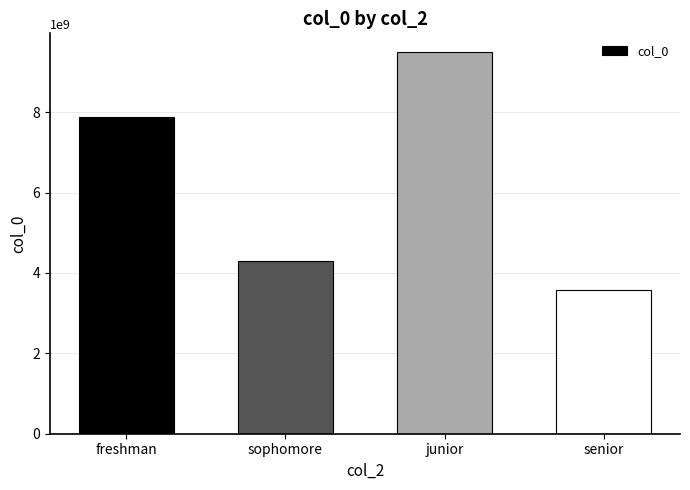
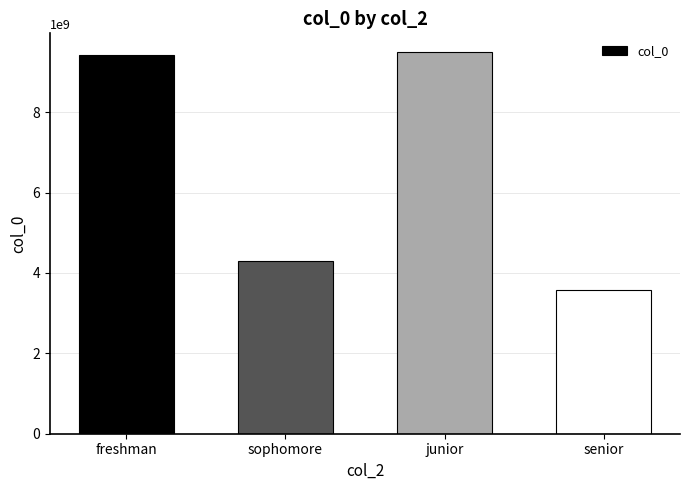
freshman: 7900000000 -> 9400000000
